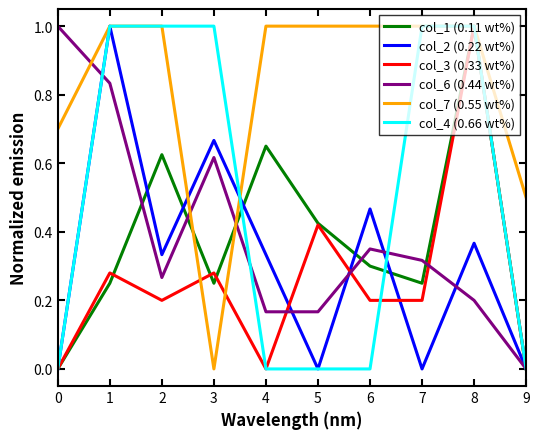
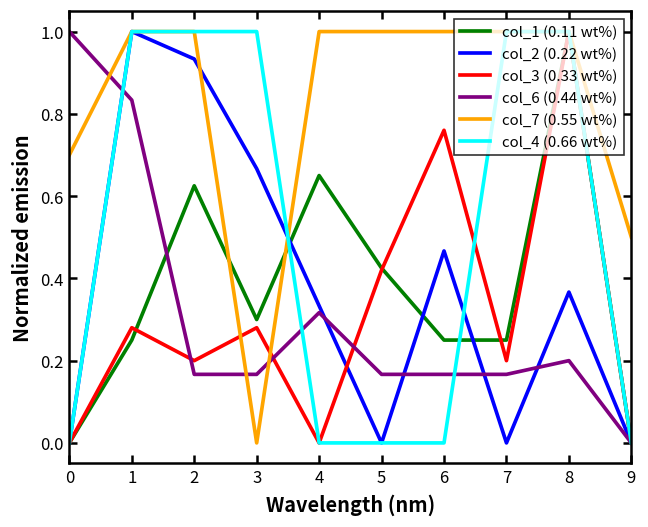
col_2 (0.22 wt%), 2: 0.33 -> 0.93
col_6 (0.44 wt%), 2: 0.27 -> 0.17
col_1 (0.11 wt%), 3: 0.25 -> 0.30
col_6 (0.44 wt%), 3: 0.62 -> 0.17
col_6 (0.44 wt%), 4: 0.17 -> 0.32
col_1 (0.11 wt%), 6: 0.30 -> 0.25
col_3 (0.33 wt%), 6: 0.20 -> 0.76
col_6 (0.44 wt%), 6: 0.35 -> 0.17
col_6 (0.44 wt%), 7: 0.32 -> 0.17
